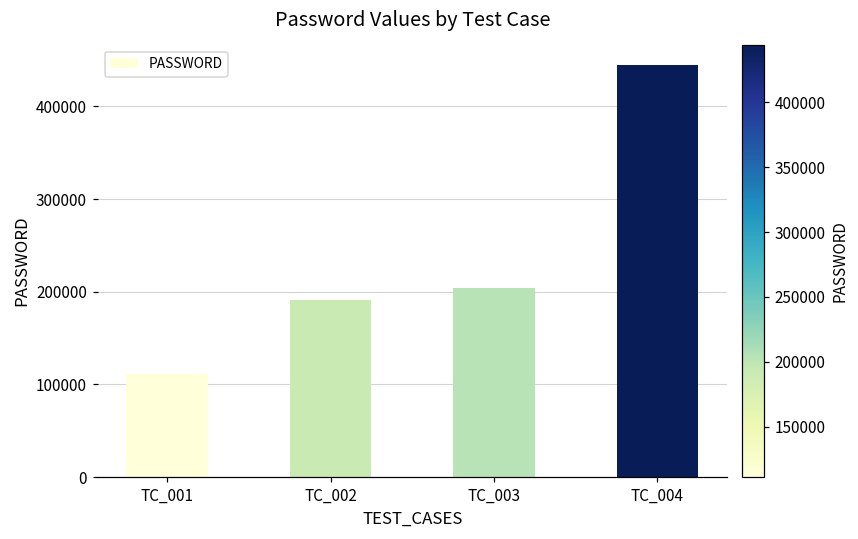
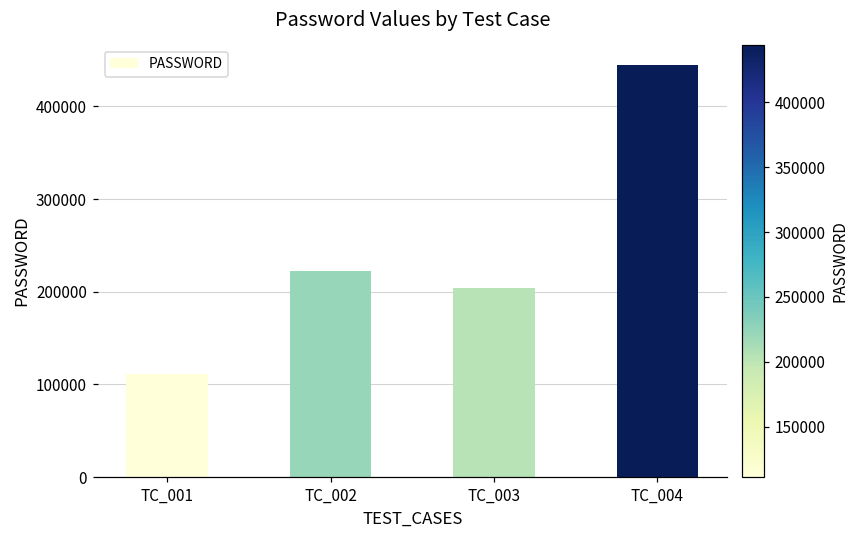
TC_002: 190000 -> 220000
